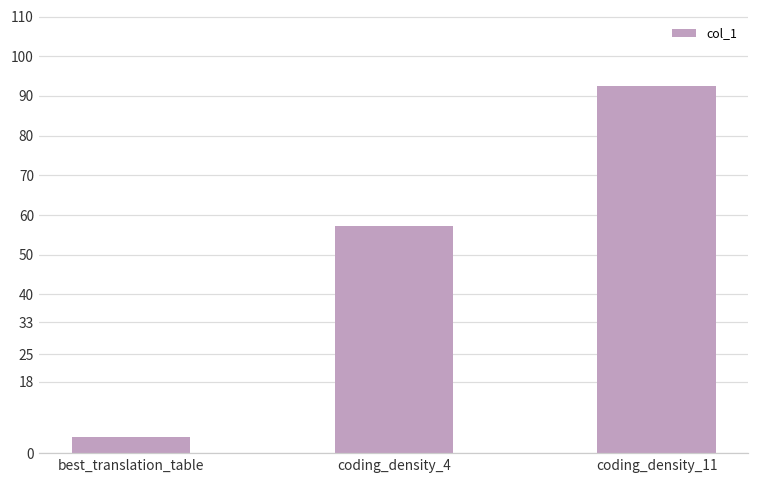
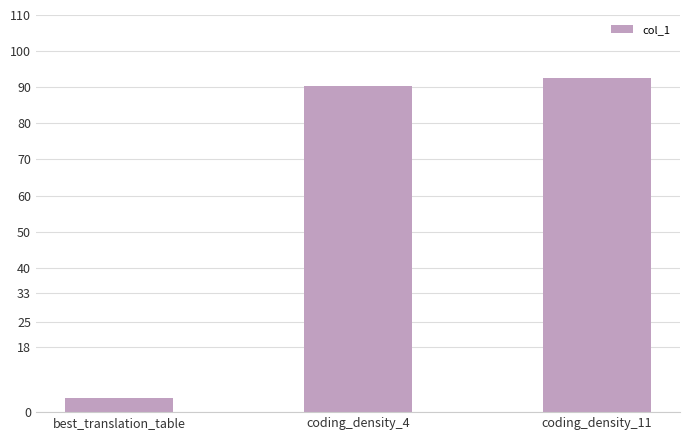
coding_density_4: 57 -> 90
